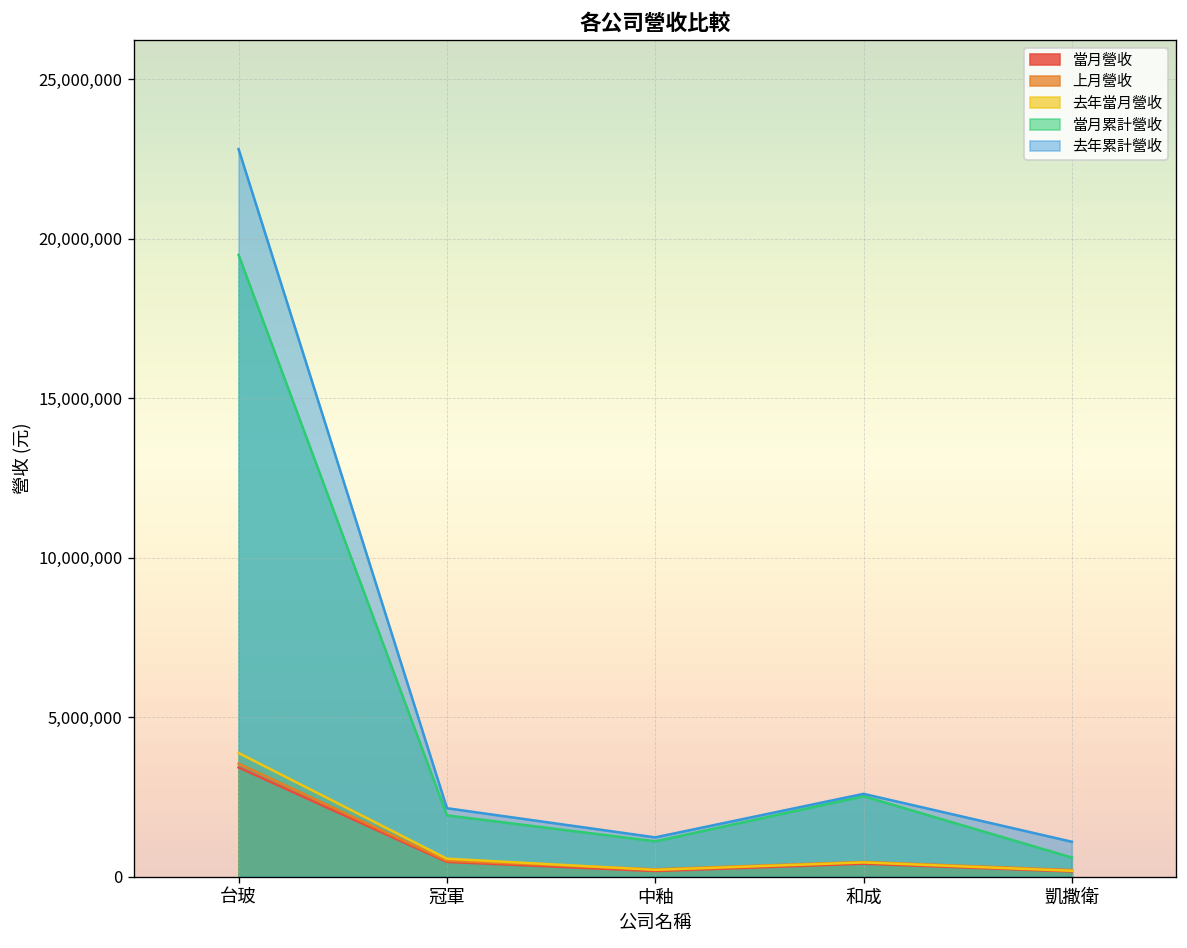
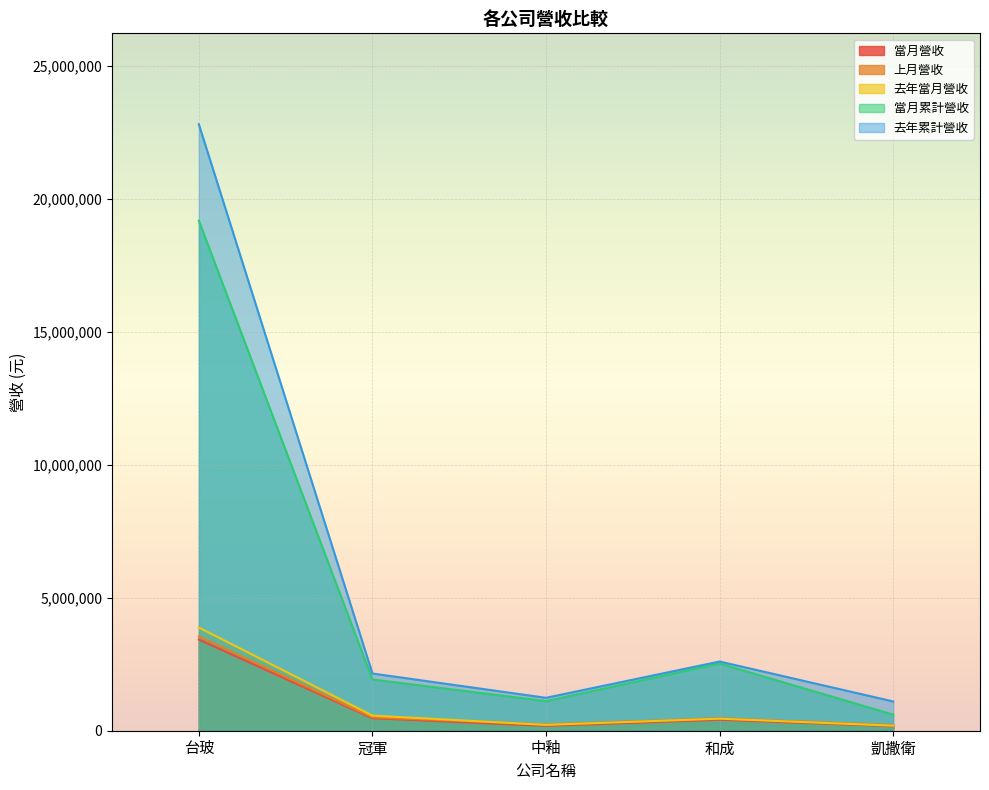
當月累計營收, 台玻: 19,500,000 -> 19,200,000
